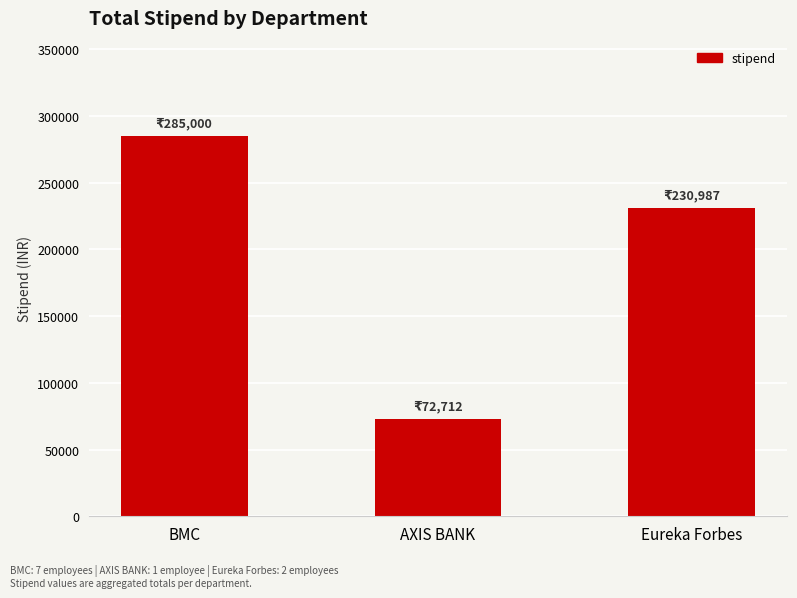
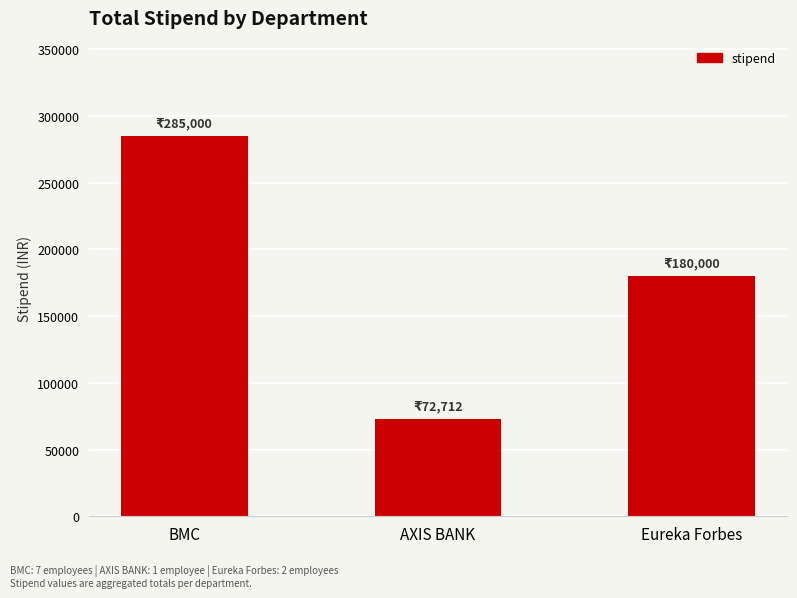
Eureka Forbes: 230,987 -> 180,000
